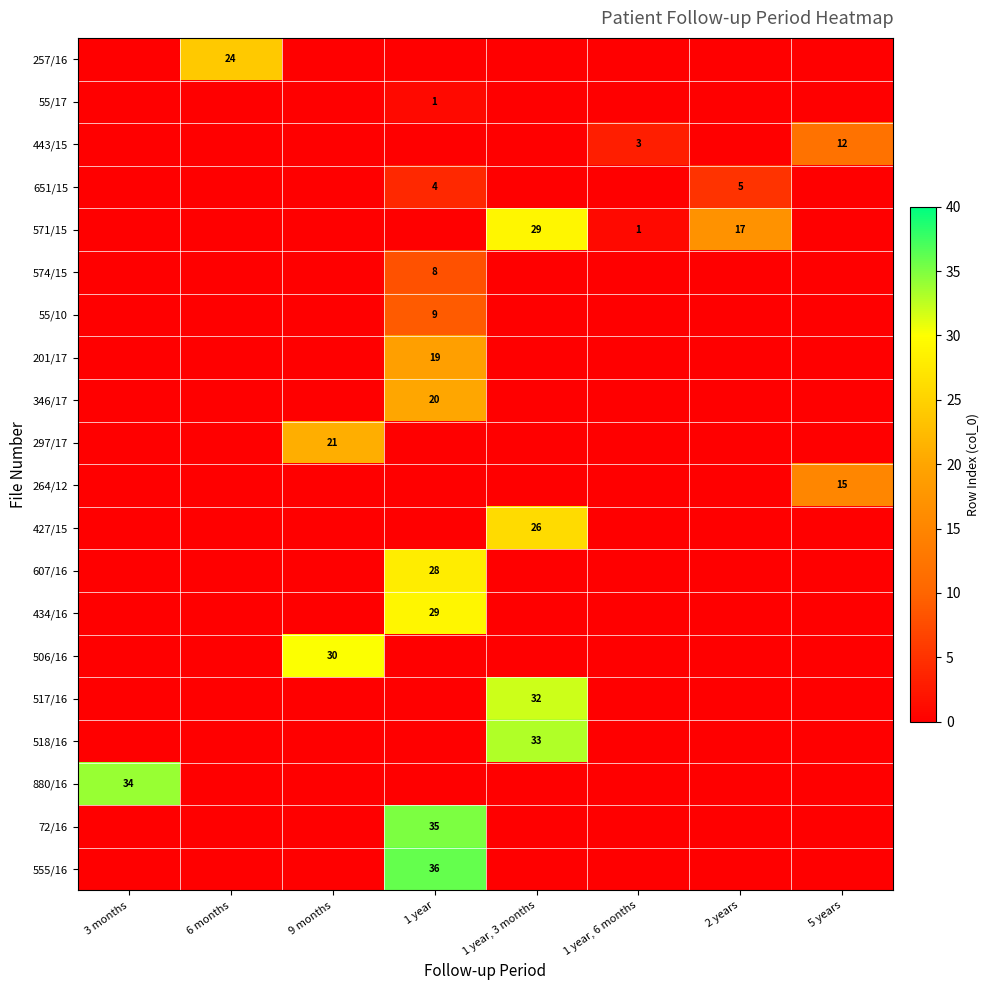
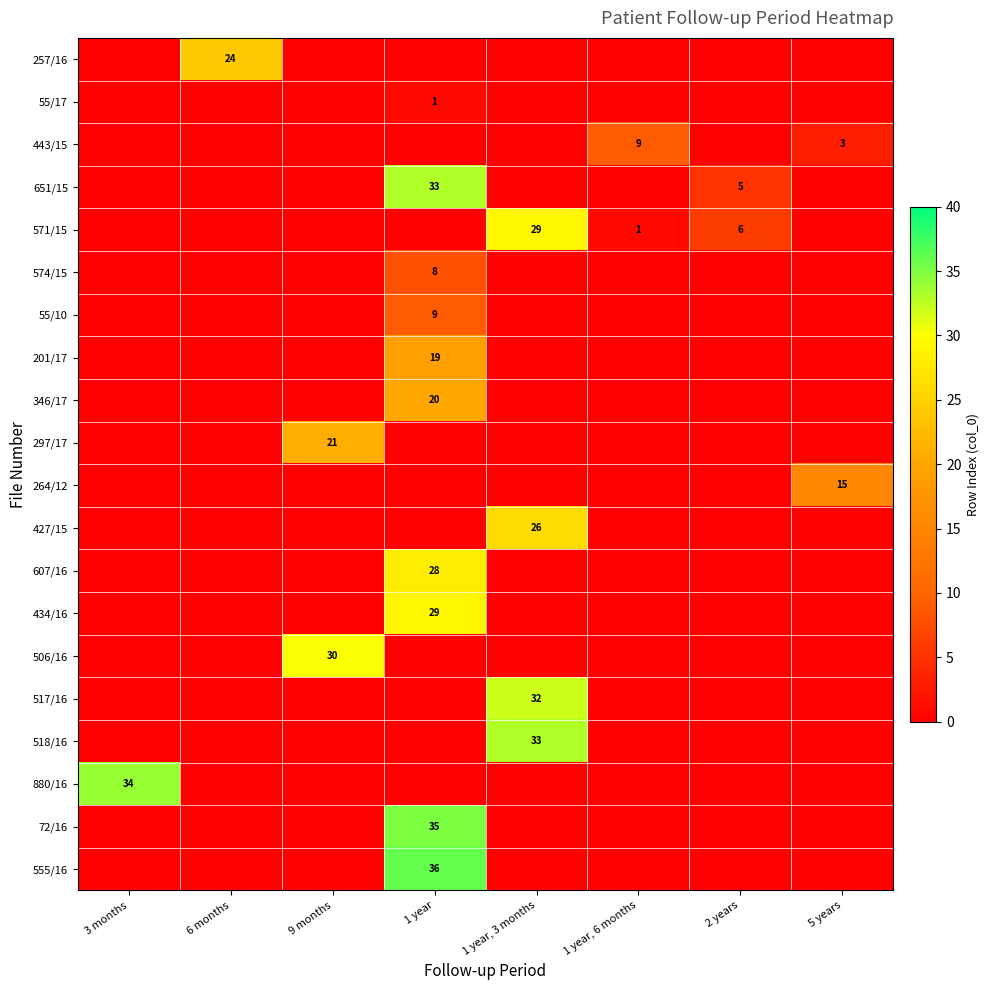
443/15, 1 year, 6 months: 3 -> 9
443/15, 5 years: 12 -> 3
651/15, 1 year: 4 -> 33
571/15, 2 years: 17 -> 6
